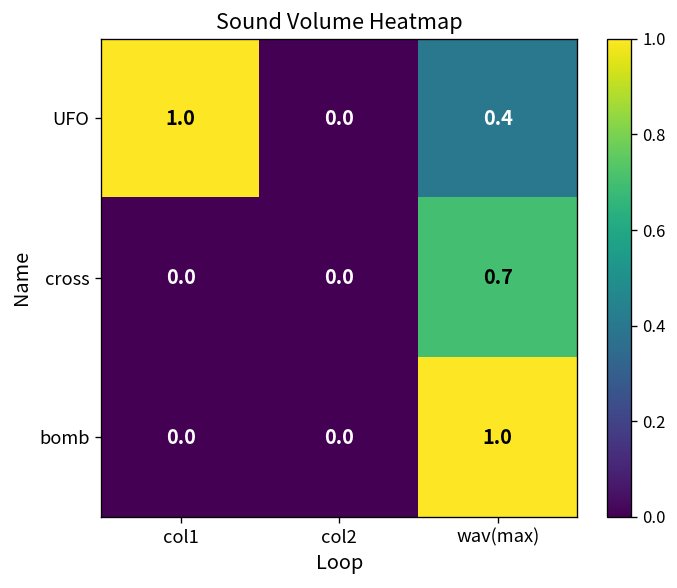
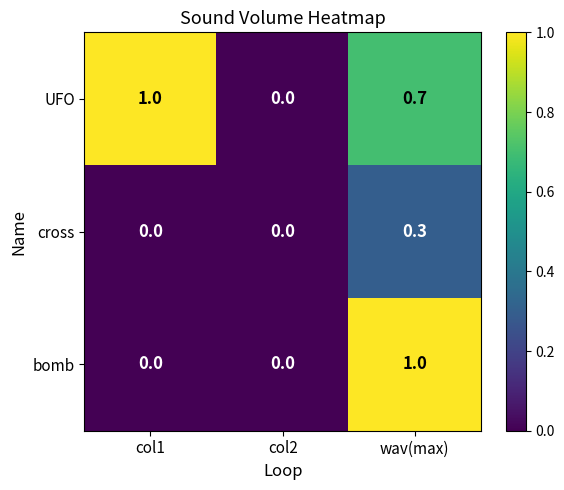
UFO, wav(max): 0.4 -> 0.7
cross, wav(max): 0.7 -> 0.3
